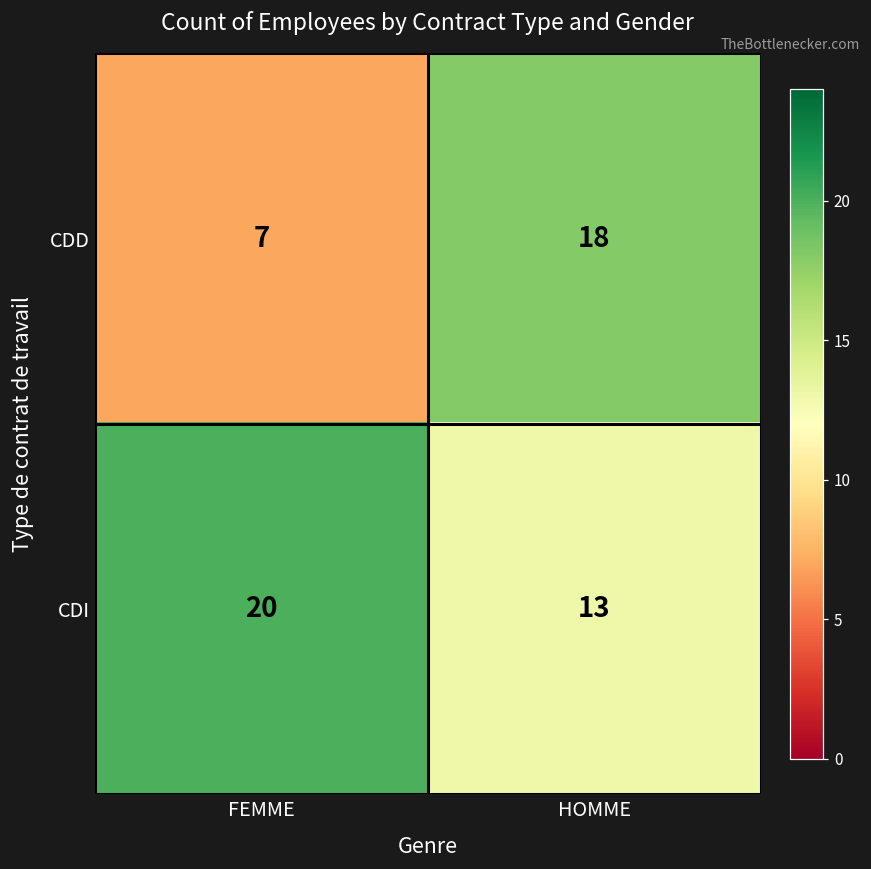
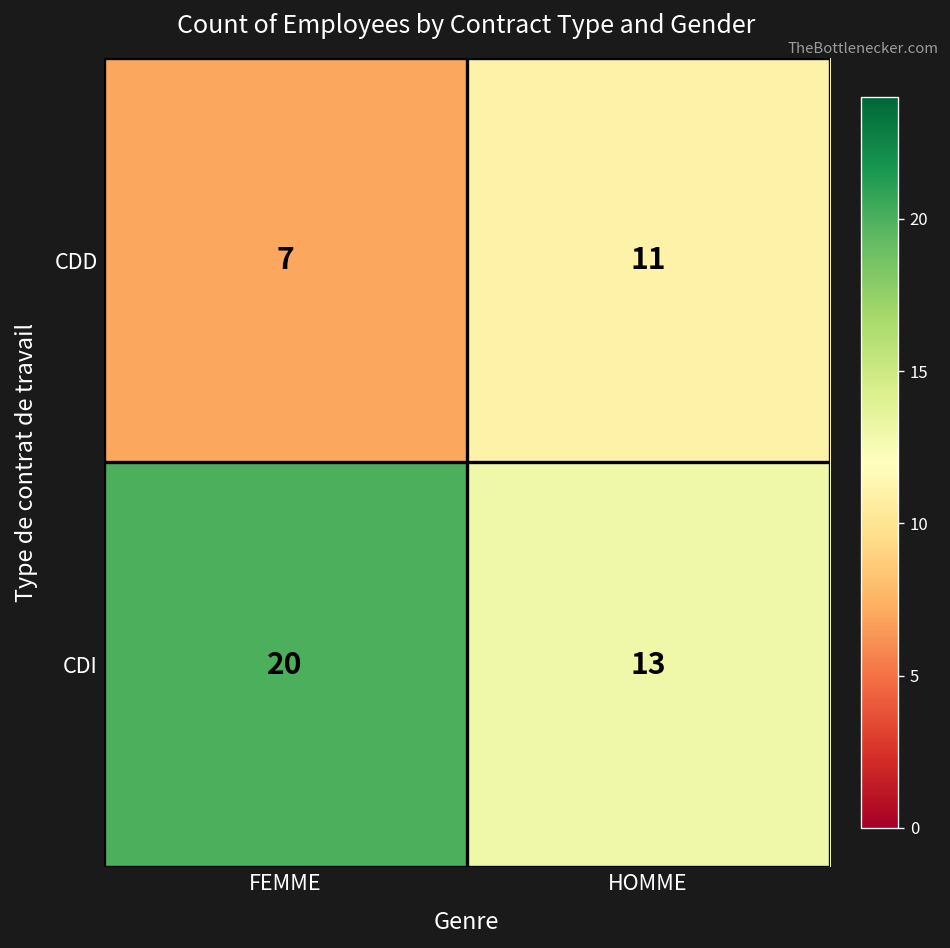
CDD, HOMME: 18 -> 11
